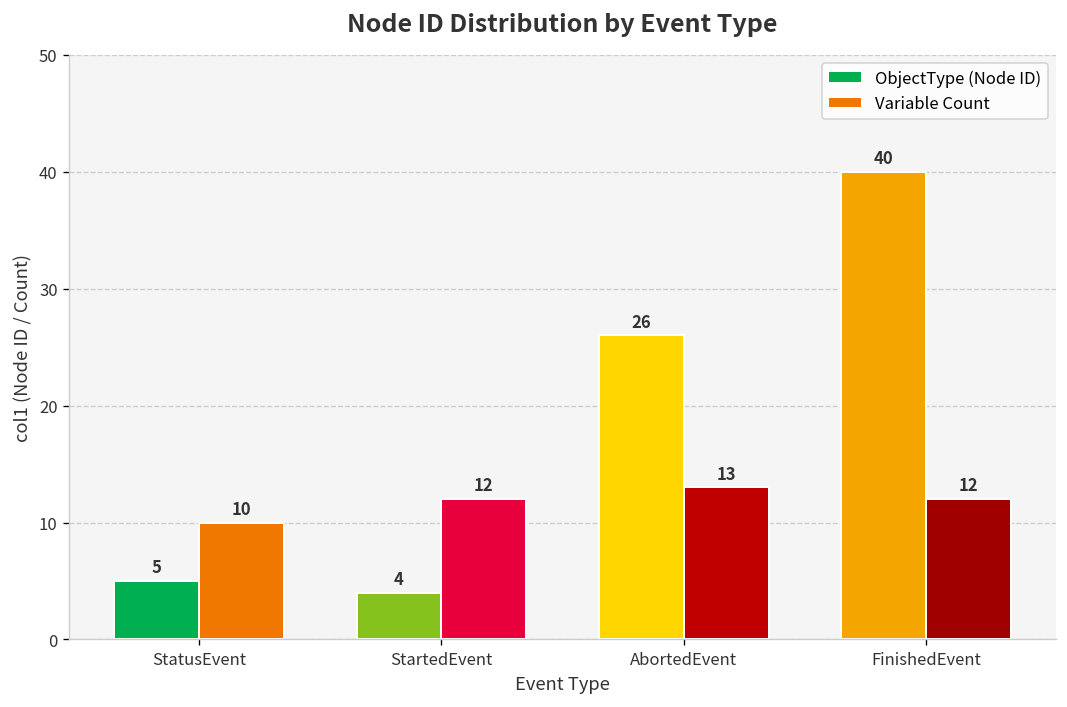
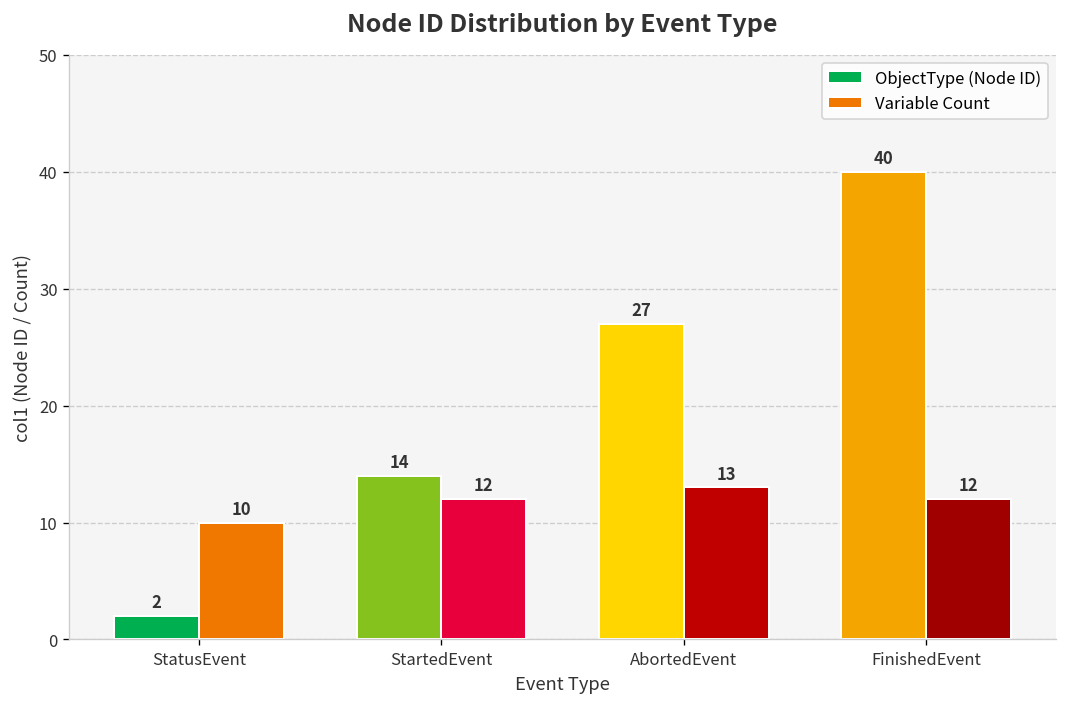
ObjectType (Node ID), StatusEvent: 5 -> 2
ObjectType (Node ID), StartedEvent: 4 -> 14
ObjectType (Node ID), AbortedEvent: 26 -> 27
